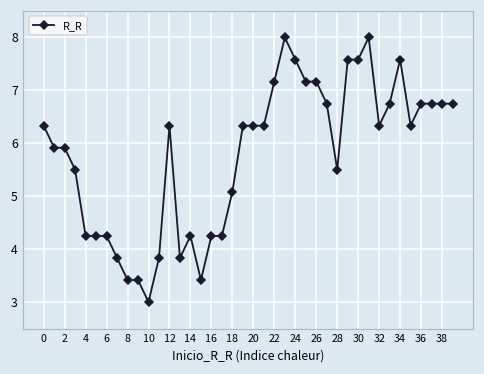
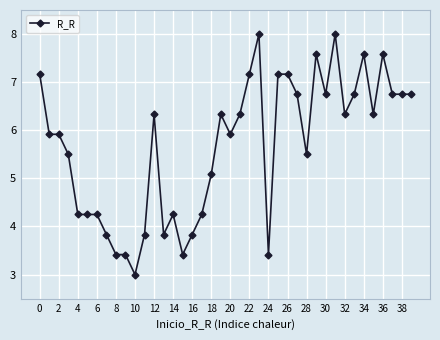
0: 6.3 -> 7.2
16: 4.3 -> 3.8
20: 6.3 -> 5.9
24: 7.6 -> 3.4
30: 7.6 -> 6.8
36: 6.8 -> 7.6
